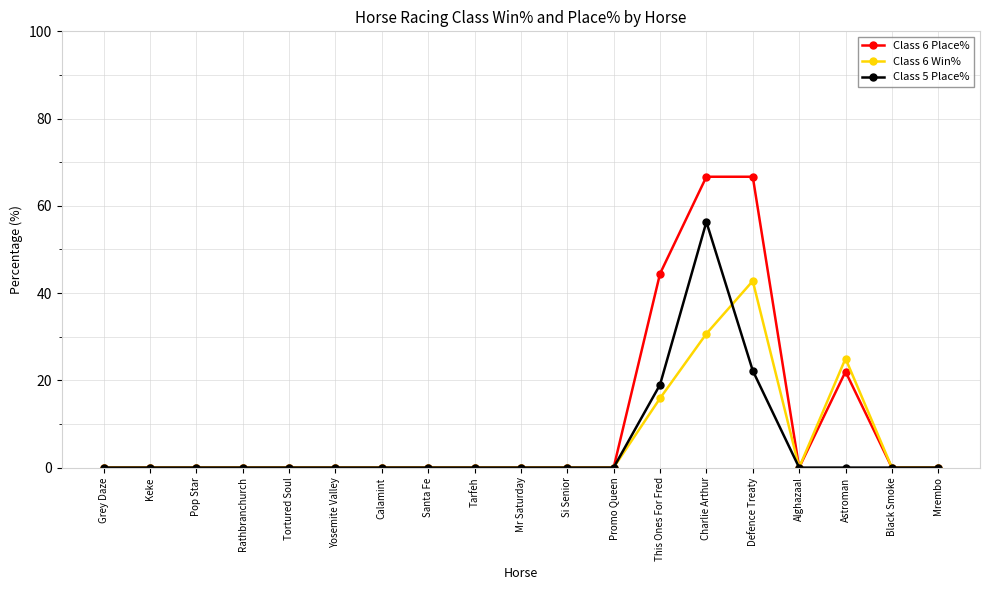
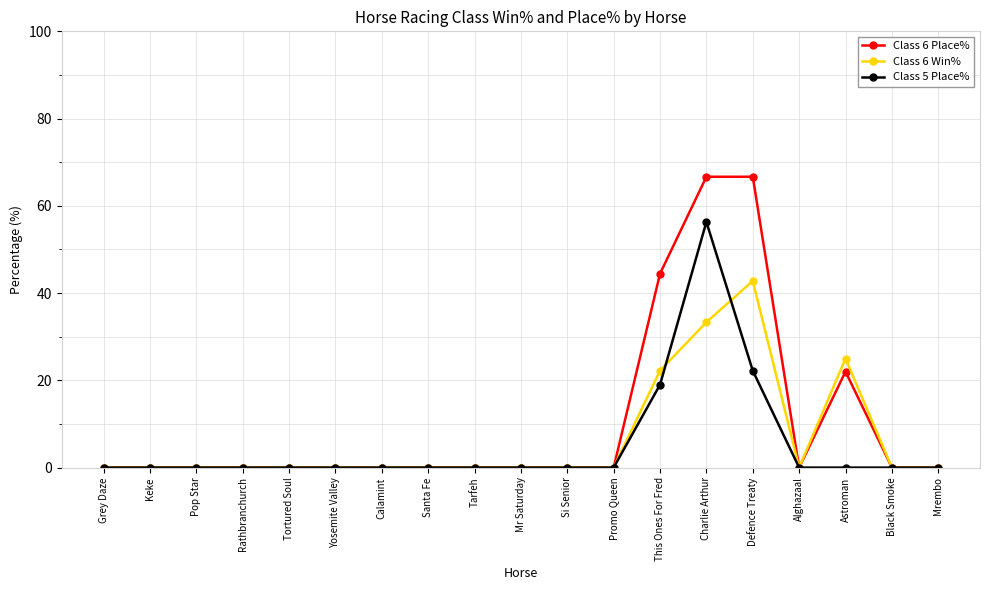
Class 6 Win%, This Ones For Fred: 16 -> 22
Class 6 Win%, Charlie Arthur: 31 -> 33
